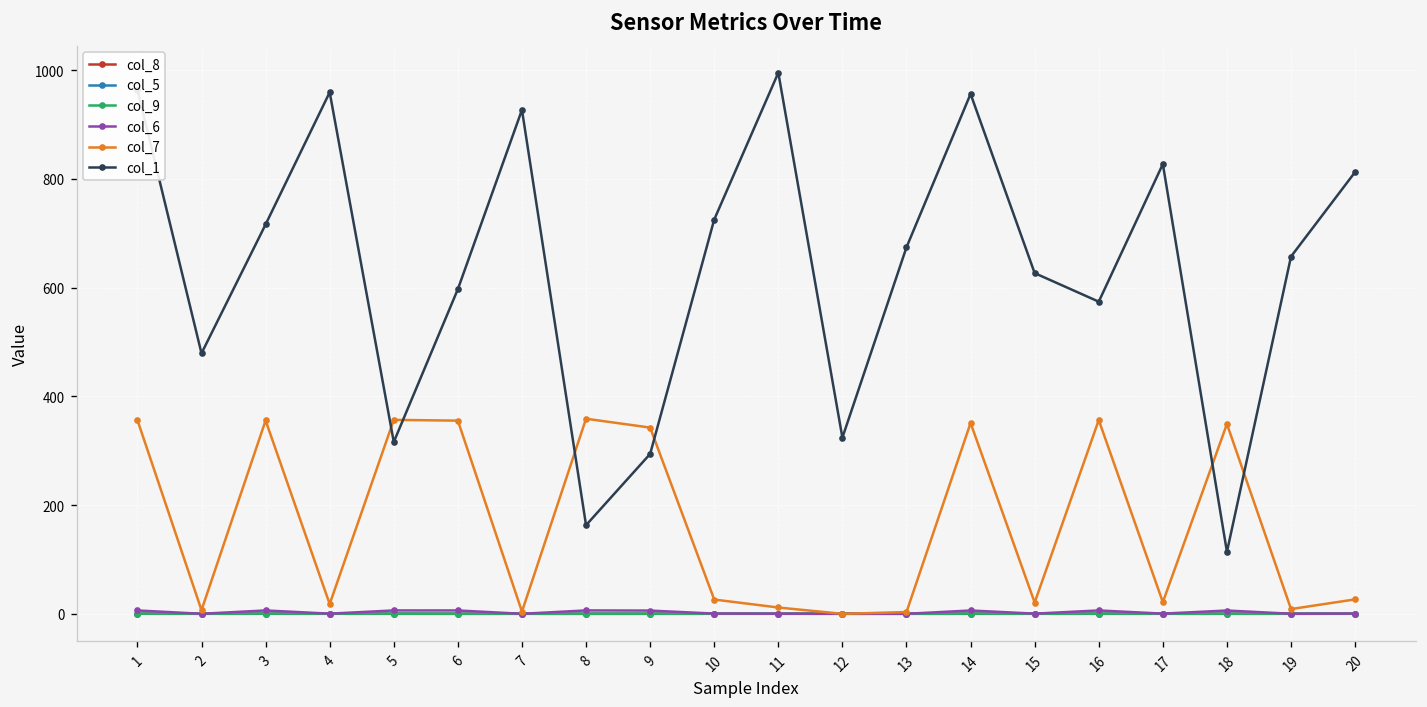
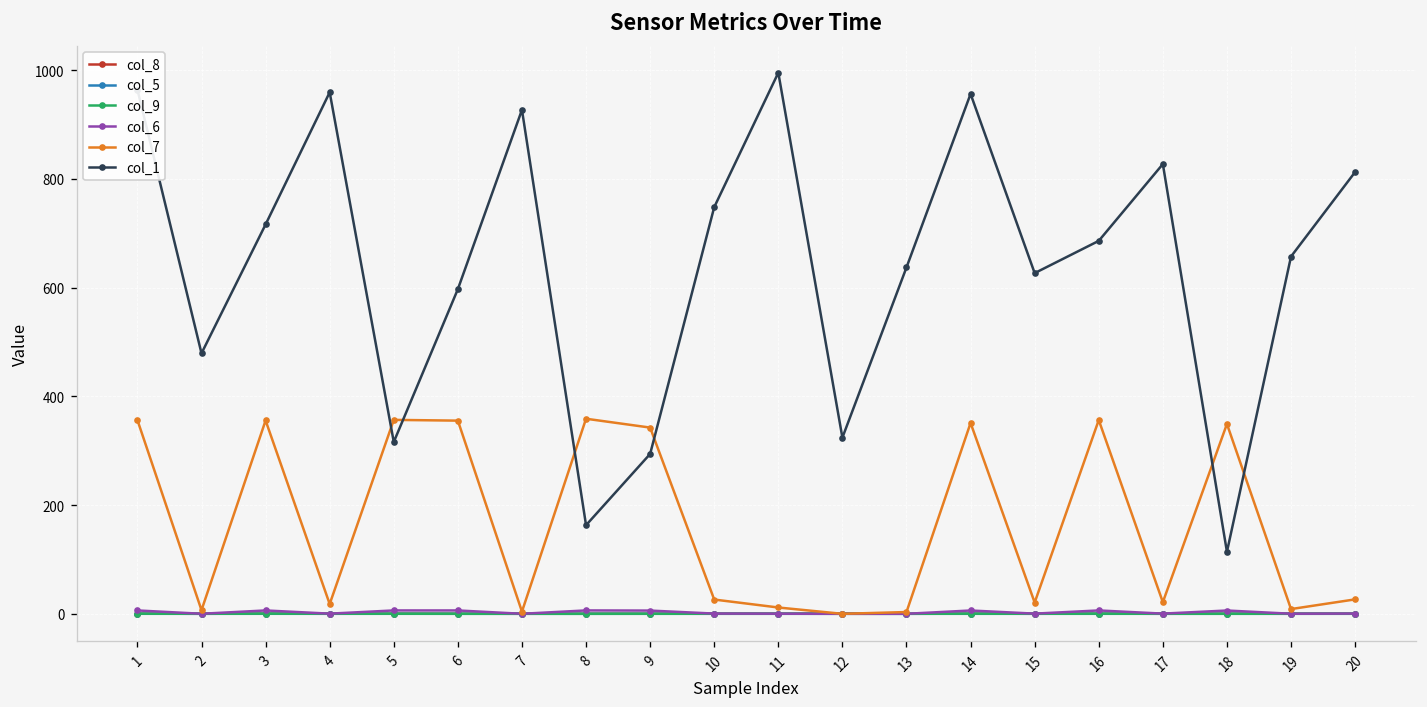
col_1, 10: 730 -> 750
col_1, 13: 670 -> 640
col_1, 16: 570 -> 690
